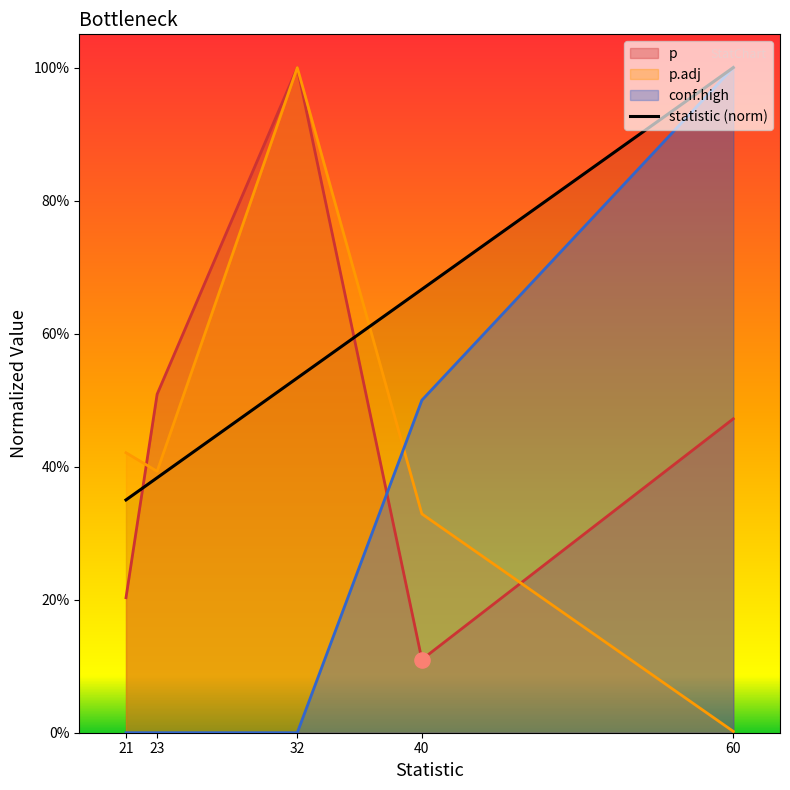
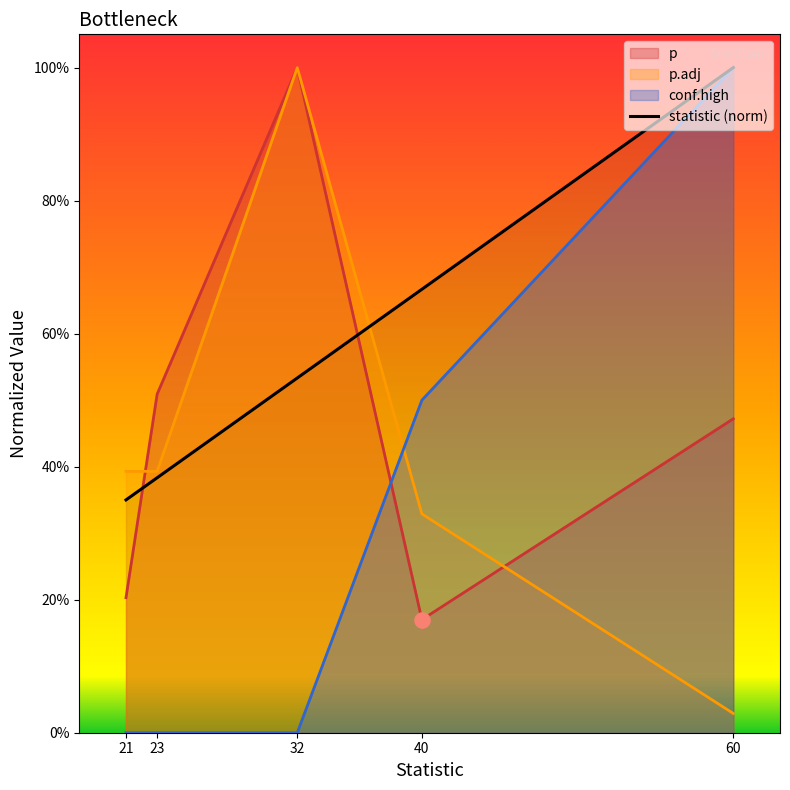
p.adj, 21: 42% -> 39%
p, 40: 11% -> 17%
p.adj, 60: 0% -> 3%
